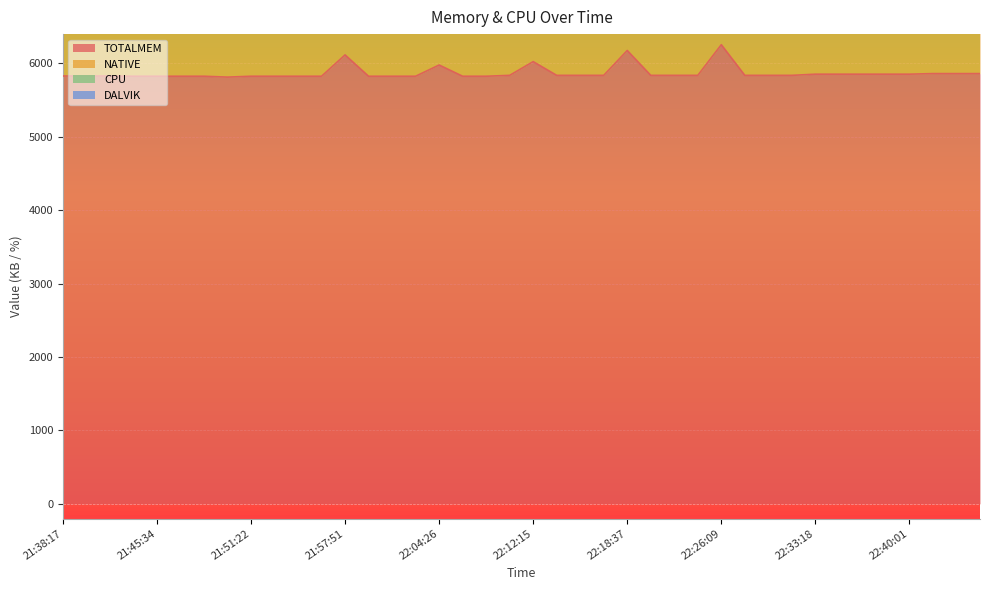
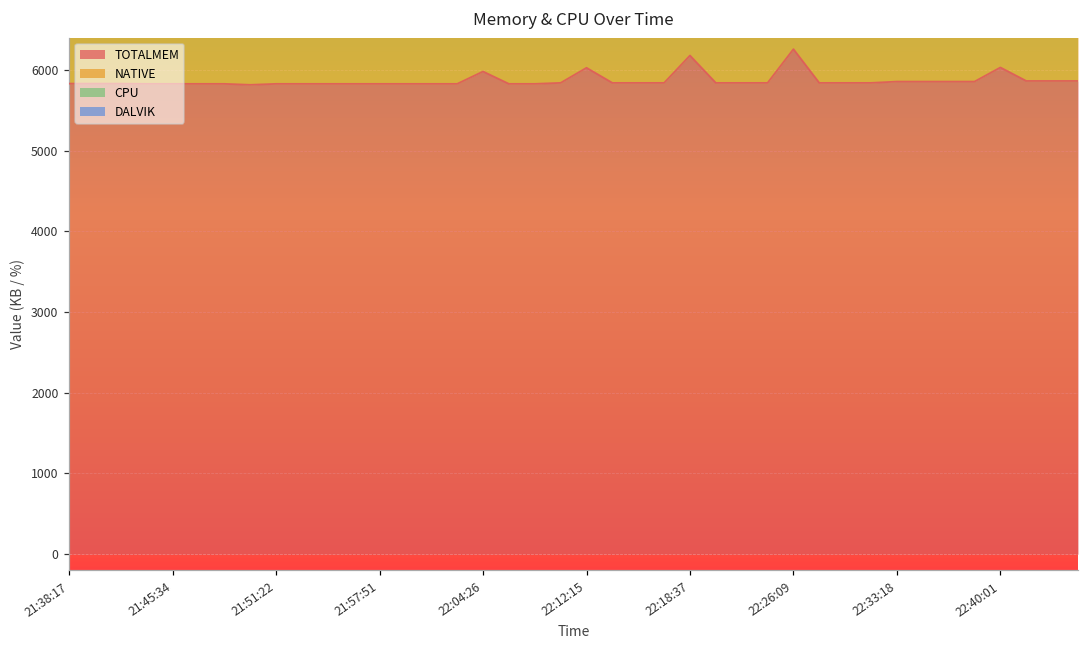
TOTALMEM, 21:57:51: 6100 -> 5800
TOTALMEM, 22:40:01: 5900 -> 6000
